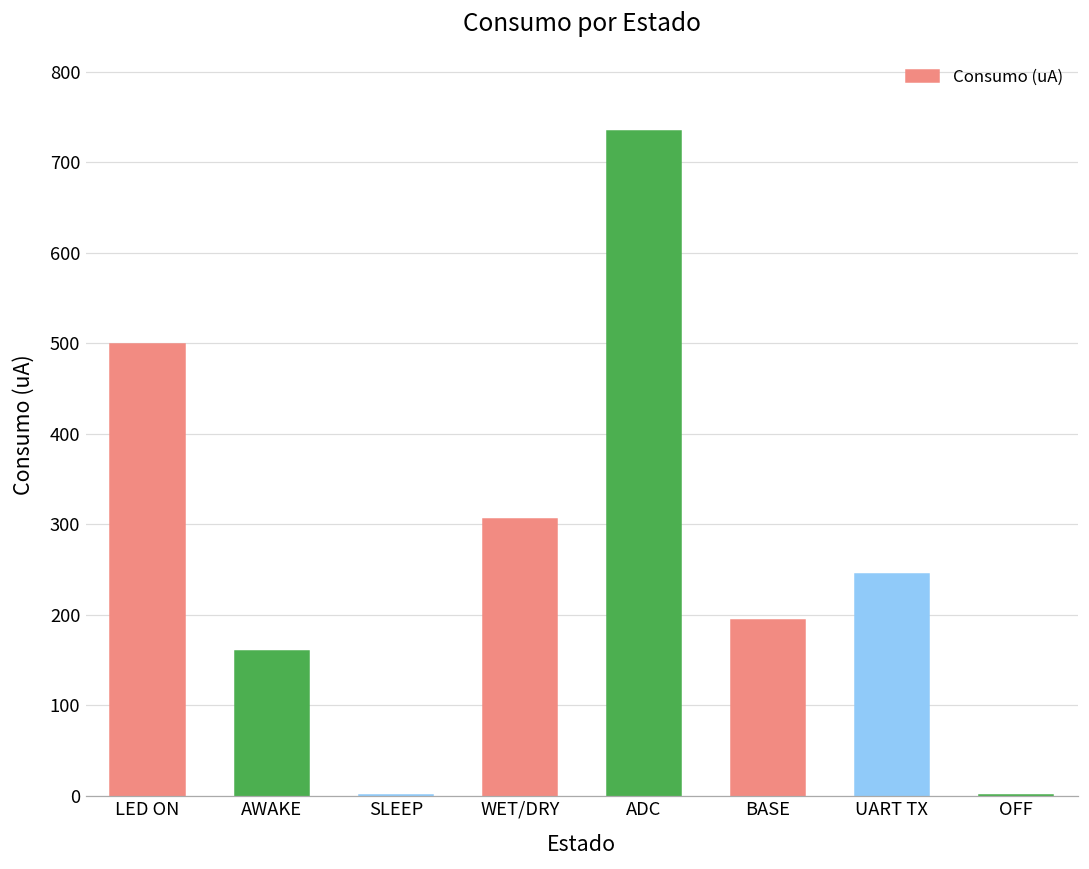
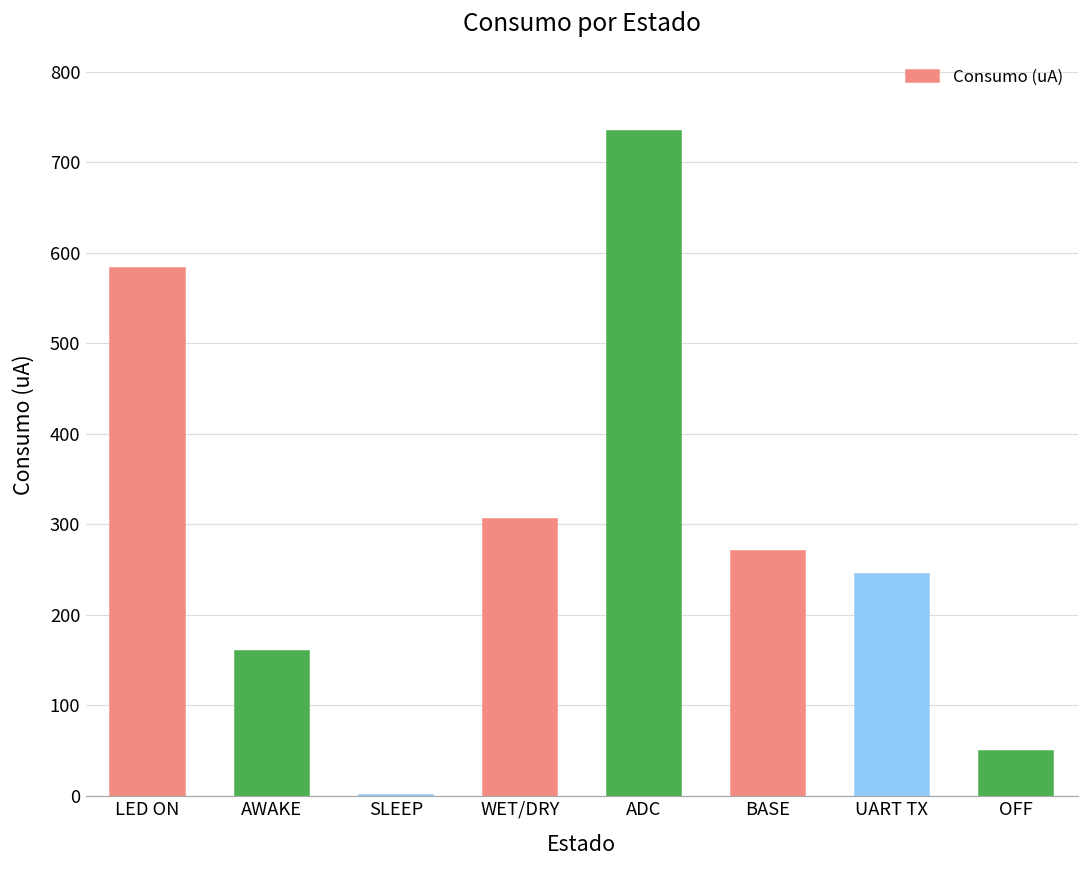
LED ON: 500 -> 580
BASE: 190 -> 270
OFF: 0 -> 50
